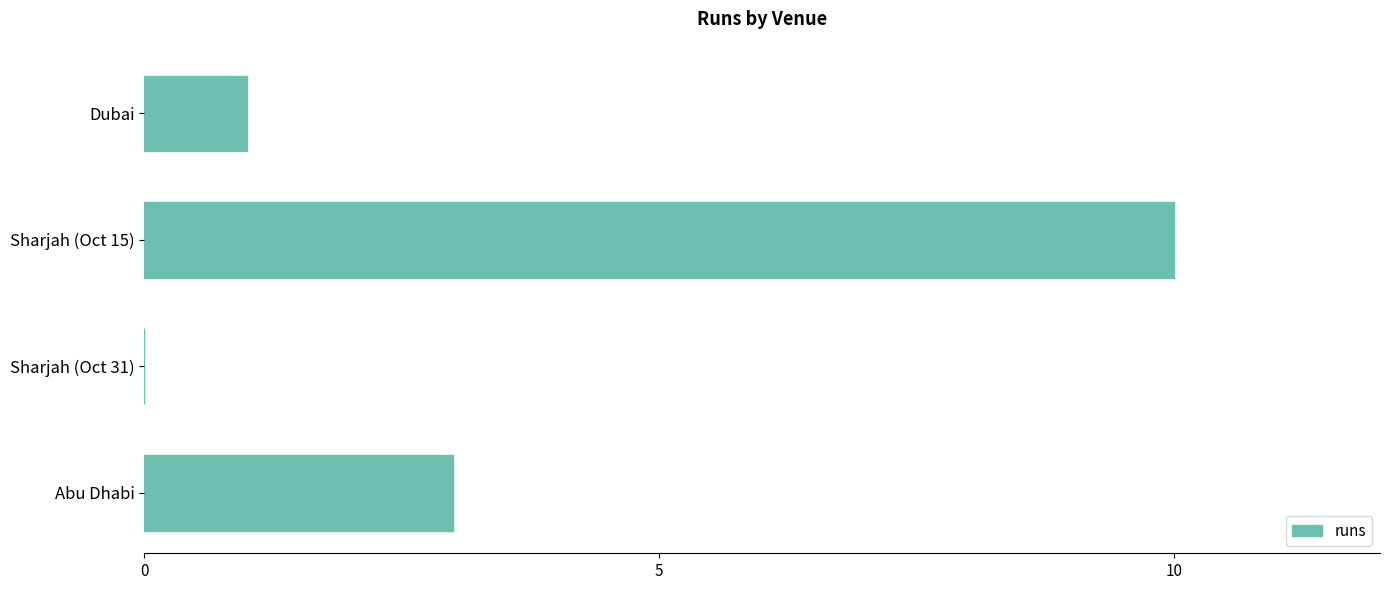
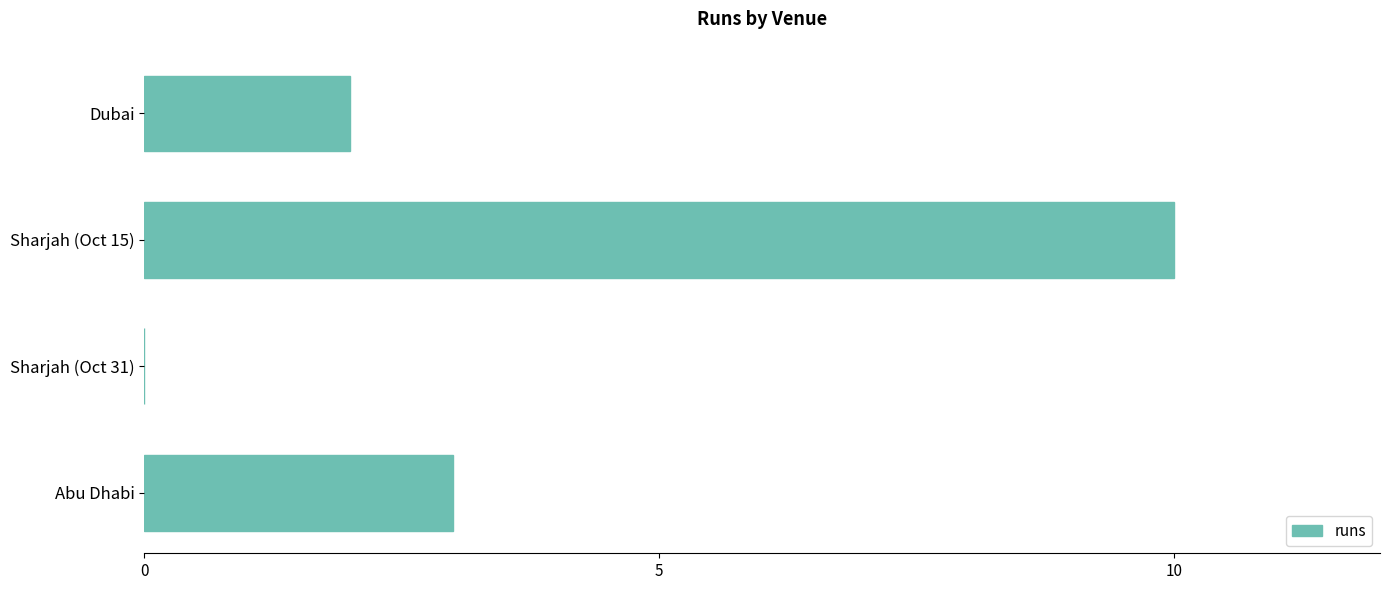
Dubai: 1 -> 2
